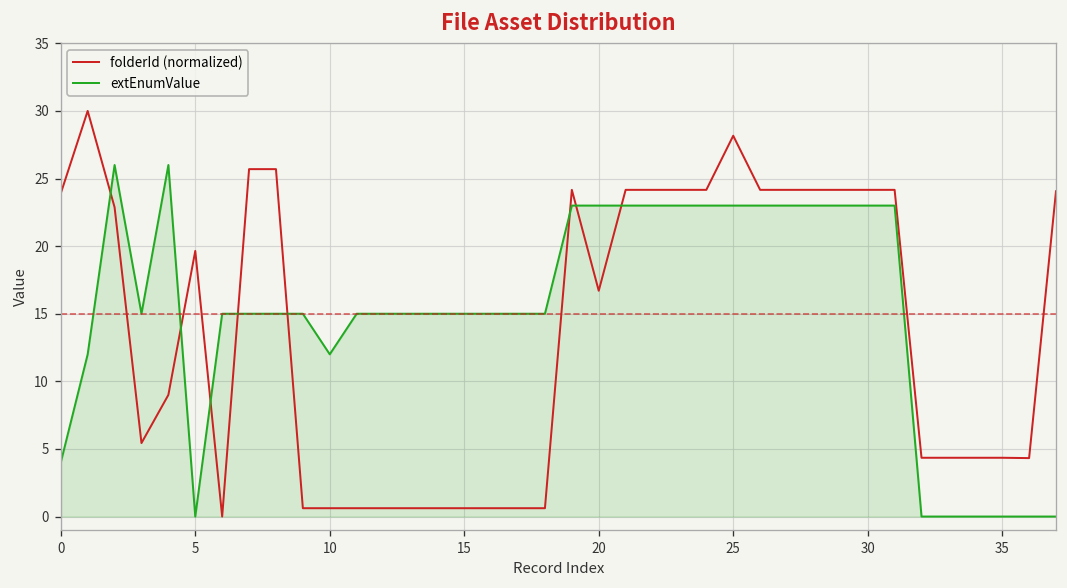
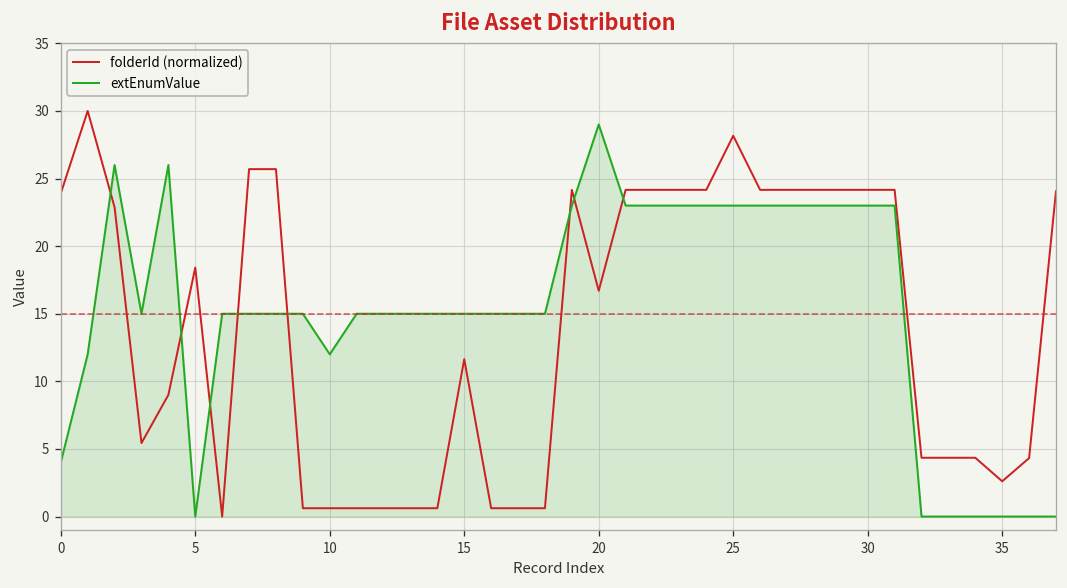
folderId (normalized), 5: 19.6 -> 18.4
folderId (normalized), 15: 0.6 -> 11.6
extEnumValue, 20: 23 -> 29
folderId (normalized), 35: 4.3 -> 2.6
